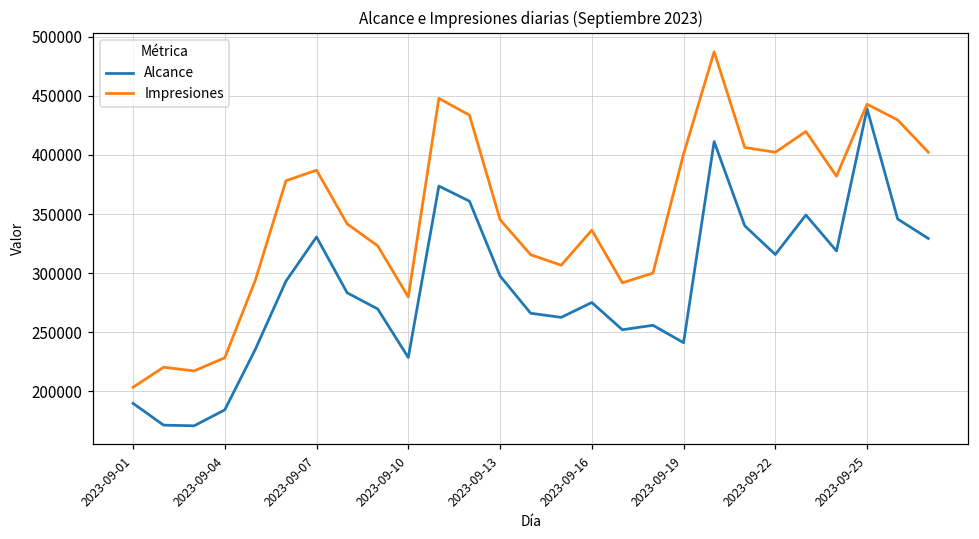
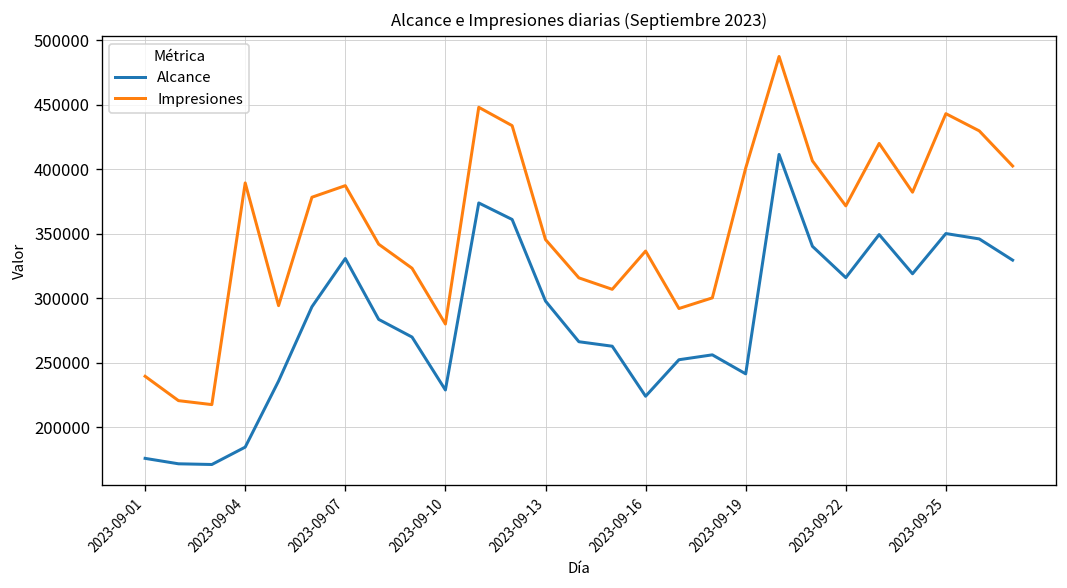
Alcance, 2023-09-01: 190000 -> 176000
Impresiones, 2023-09-01: 204000 -> 239000
Impresiones, 2023-09-04: 229000 -> 389000
Alcance, 2023-09-16: 275000 -> 224000
Impresiones, 2023-09-22: 402000 -> 371000
Alcance, 2023-09-25: 439000 -> 350000
